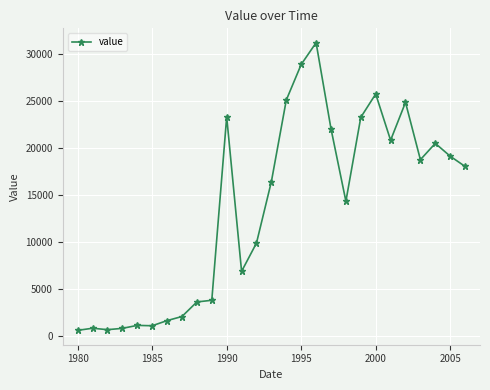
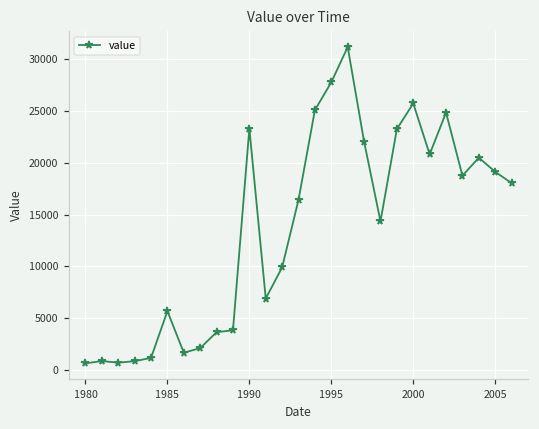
1985: 1000 -> 6000
1995: 29000 -> 28000
